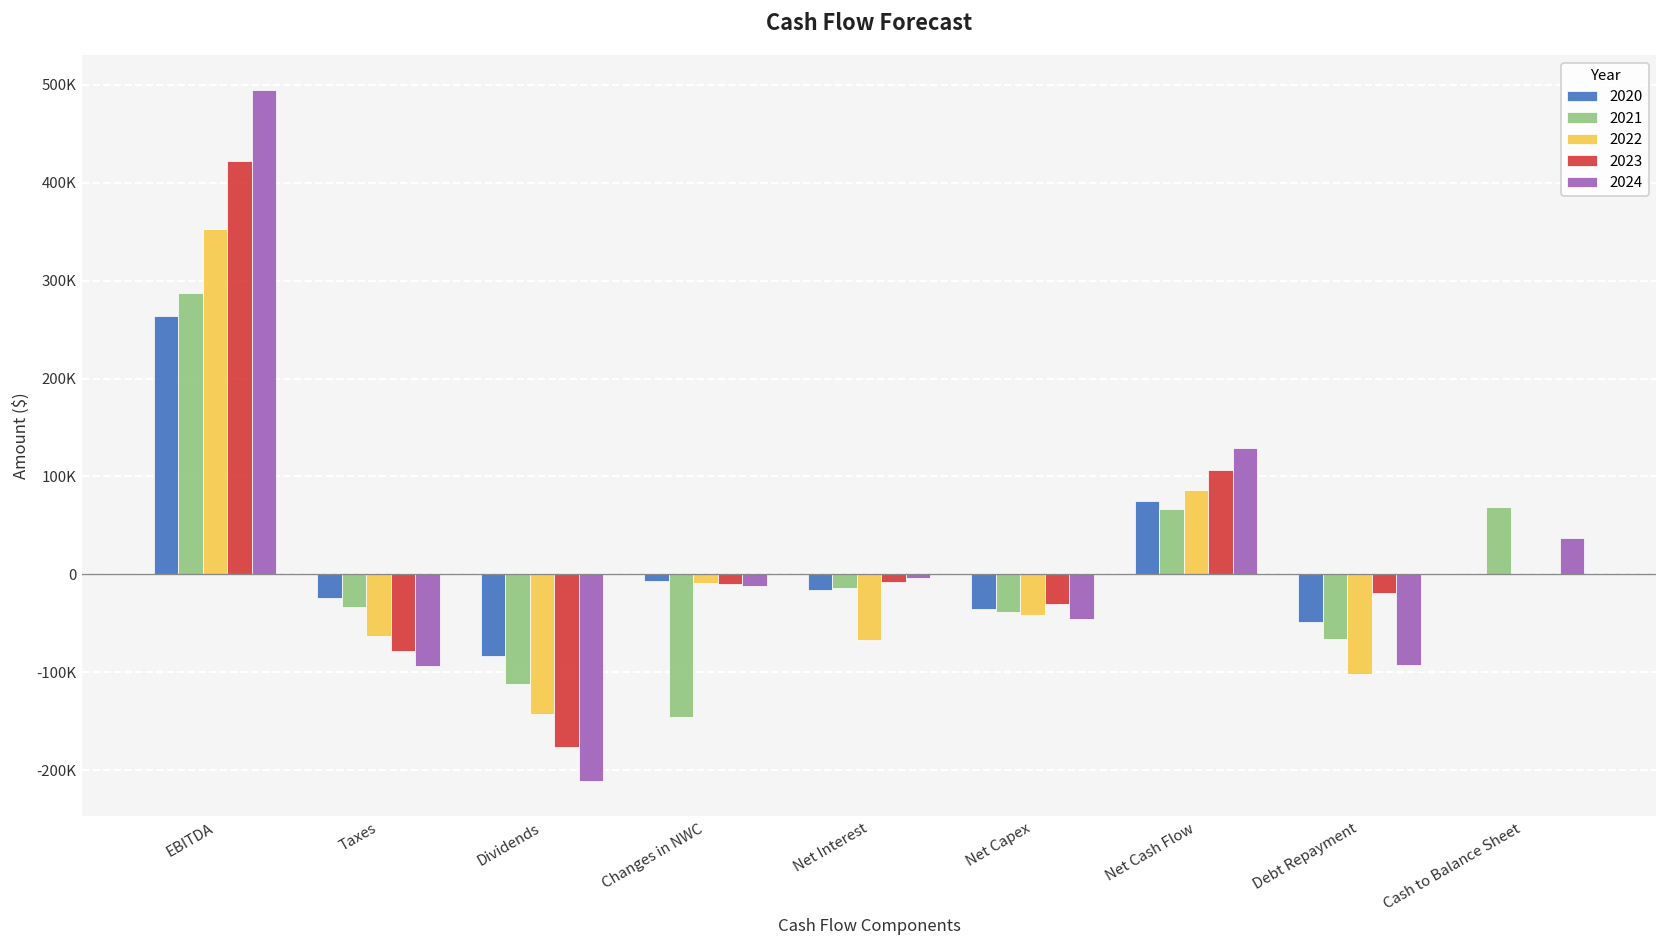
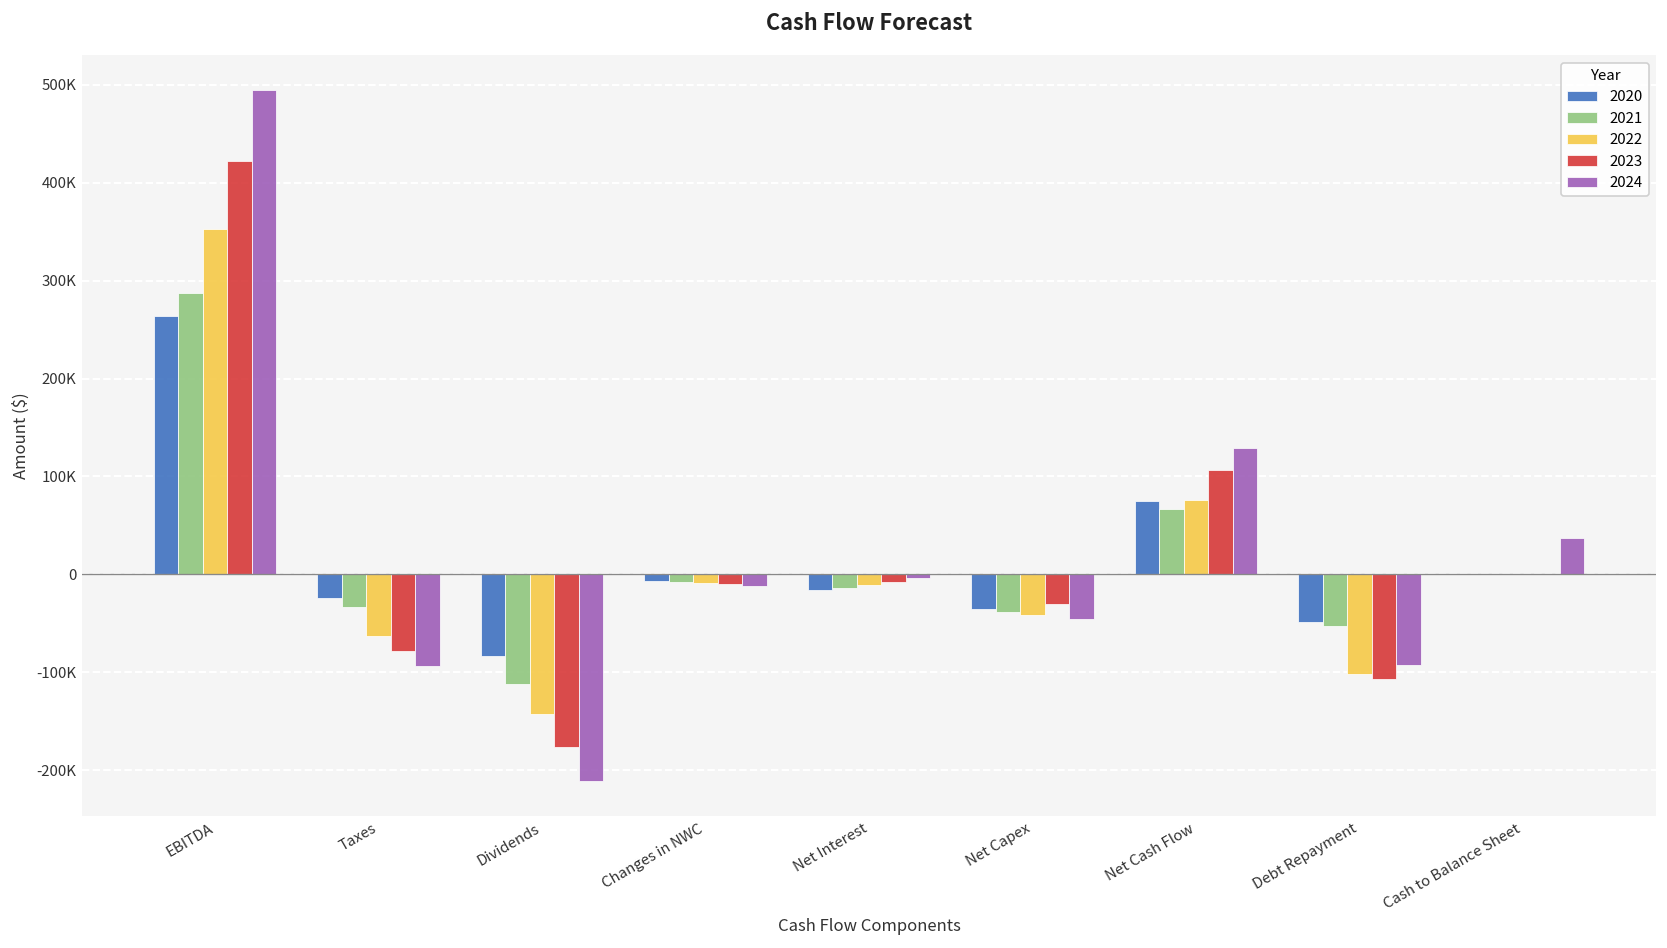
2021, Changes in NWC: -150000 -> -10000
2022, Net Interest: -70000 -> -10000
2022, Net Cash Flow: 90000 -> 80000
2021, Debt Repayment: -70000 -> -50000
2023, Debt Repayment: -20000 -> -110000
2021, Cash to Balance Sheet: 70000 -> 0
